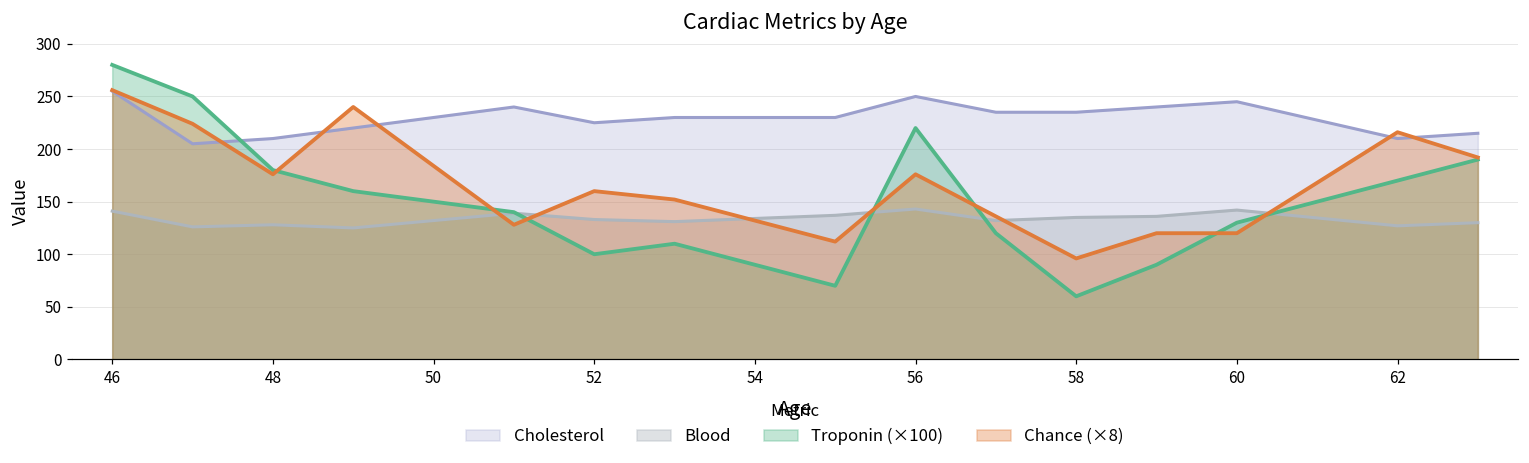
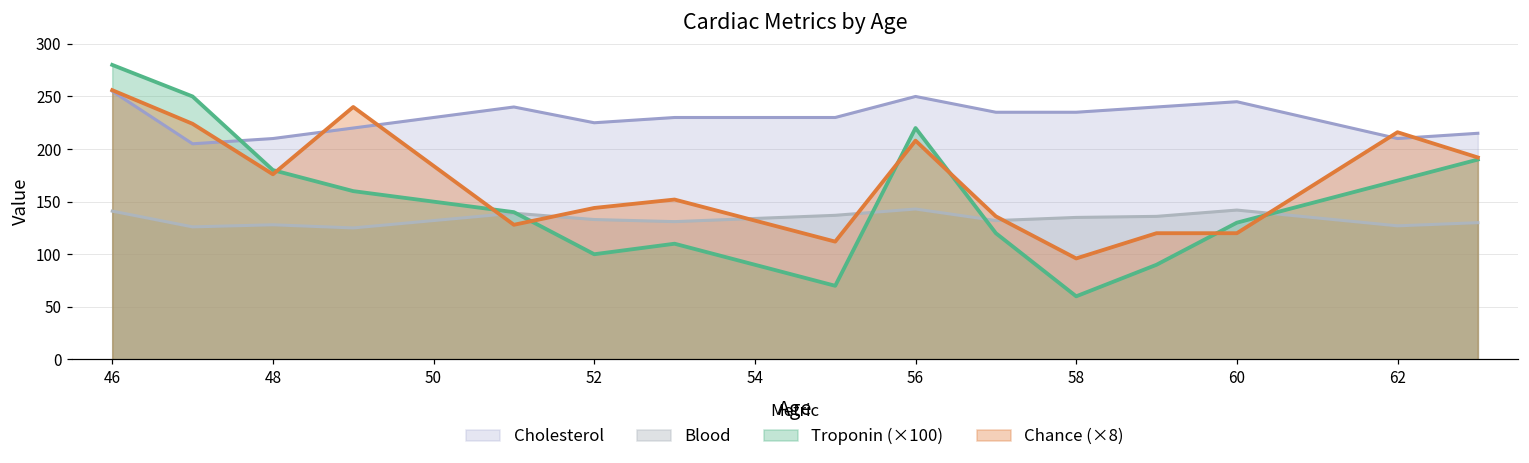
Chance (×8), 52: 160 -> 140
Chance (×8), 56: 180 -> 210
